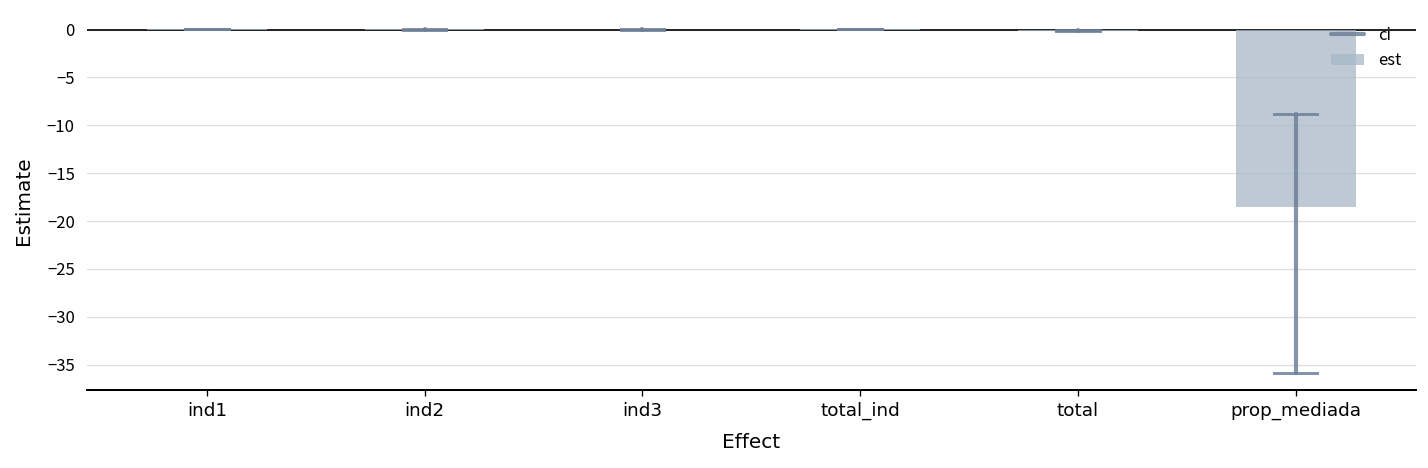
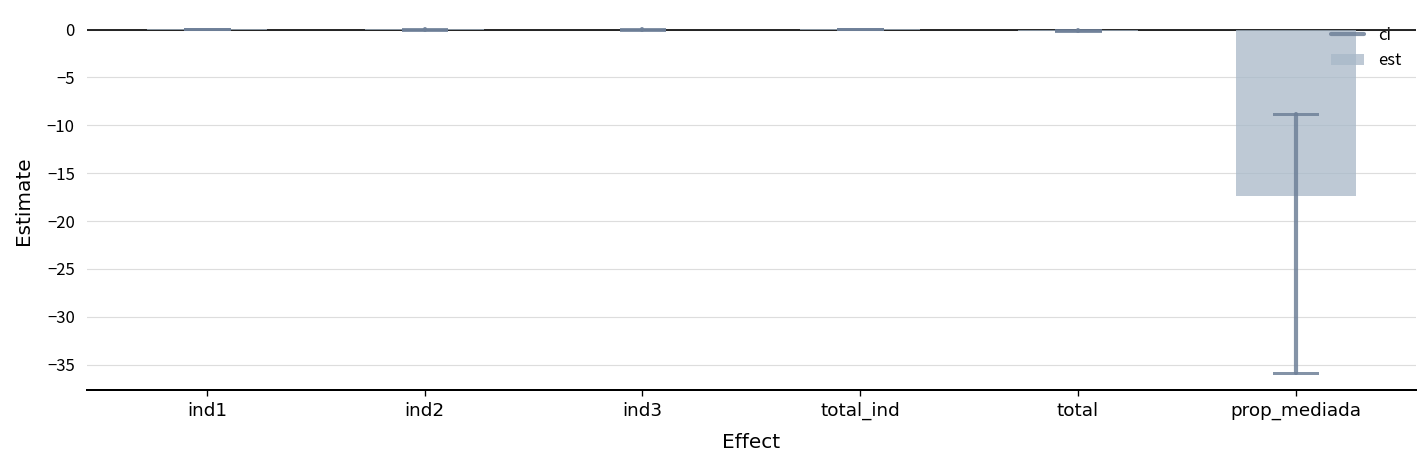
est, prop_mediada: -19 -> -17
